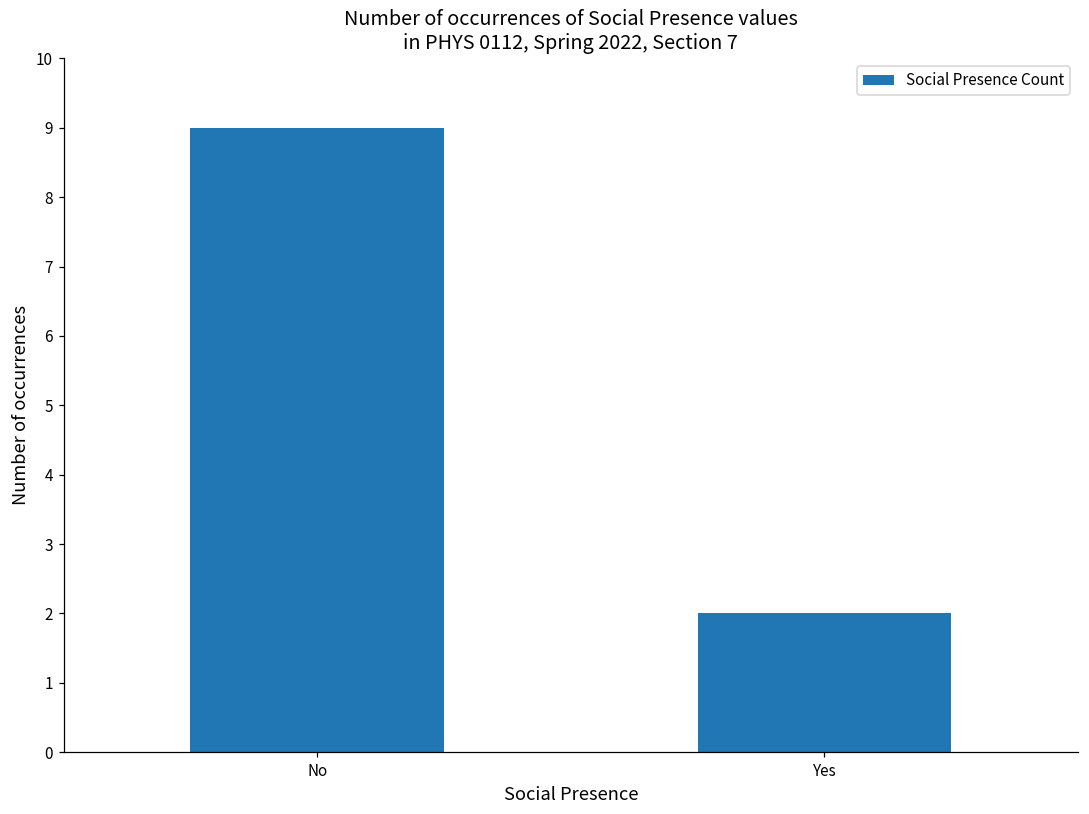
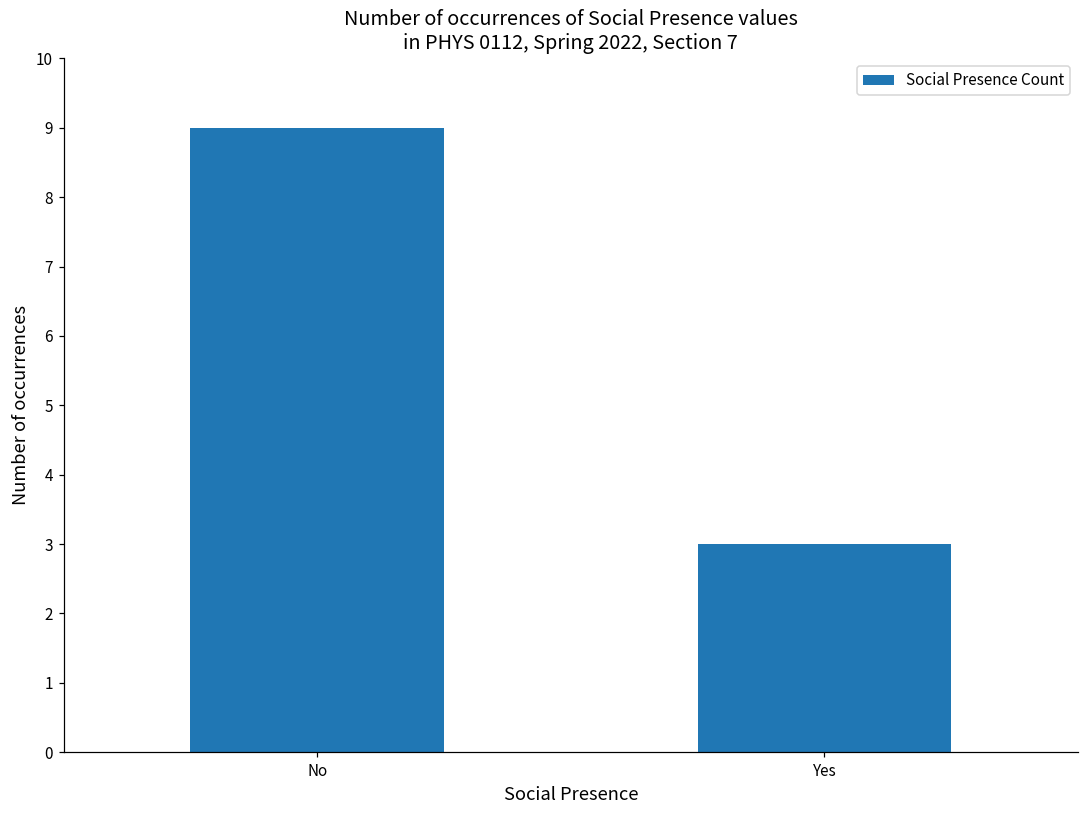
Yes: 2 -> 3
